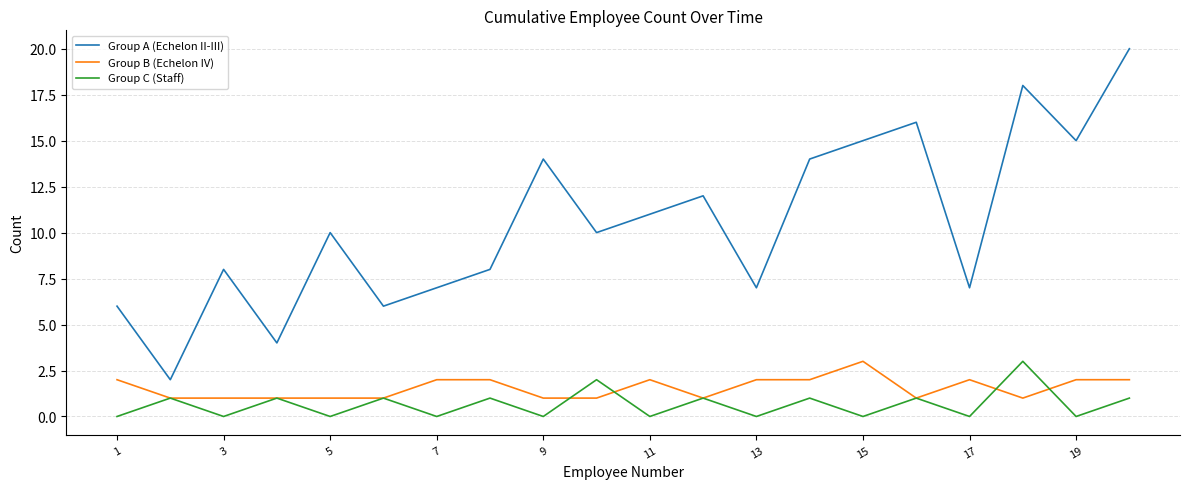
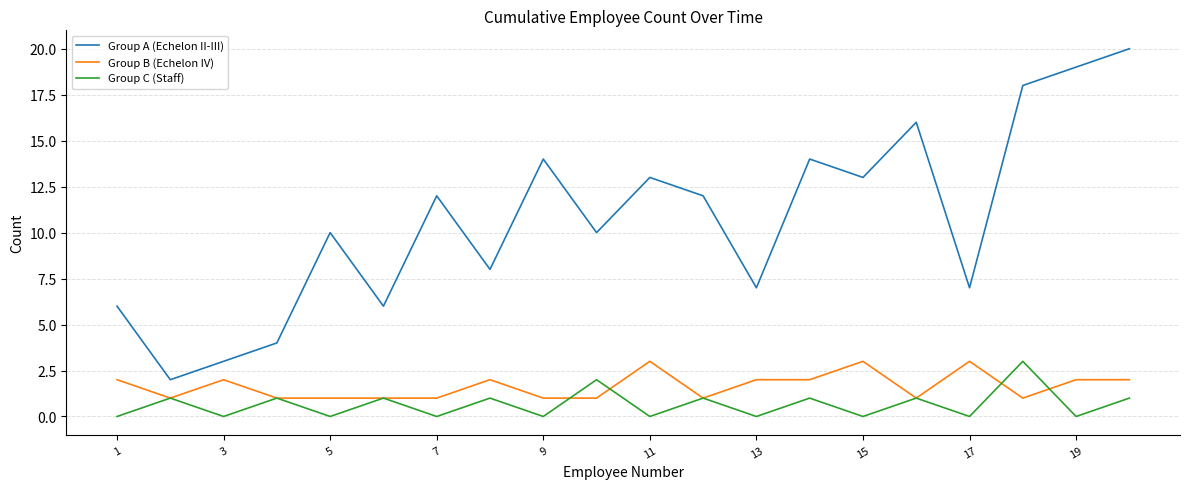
Group A (Echelon II-III), 3: 8 -> 3
Group B (Echelon IV), 3: 1 -> 2
Group A (Echelon II-III), 7: 7 -> 12
Group B (Echelon IV), 7: 2 -> 1
Group A (Echelon II-III), 11: 11 -> 13
Group B (Echelon IV), 11: 2 -> 3
Group A (Echelon II-III), 15: 15 -> 13
Group B (Echelon IV), 17: 2 -> 3
Group A (Echelon II-III), 19: 15 -> 19
